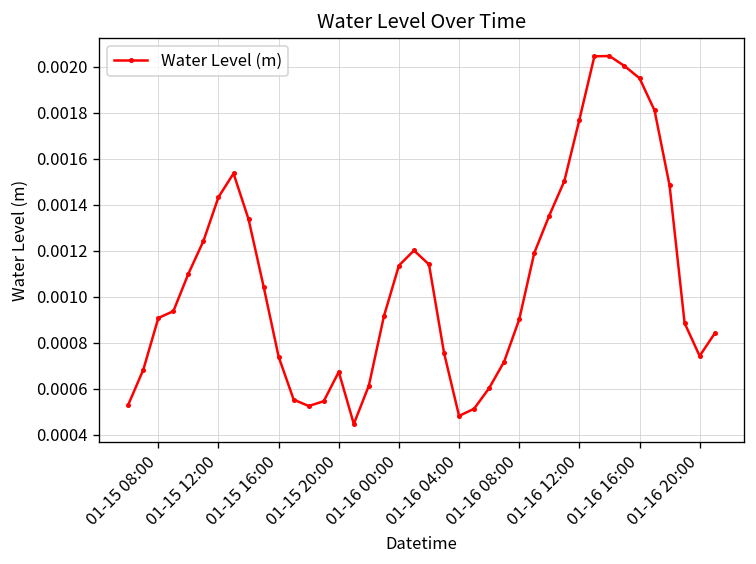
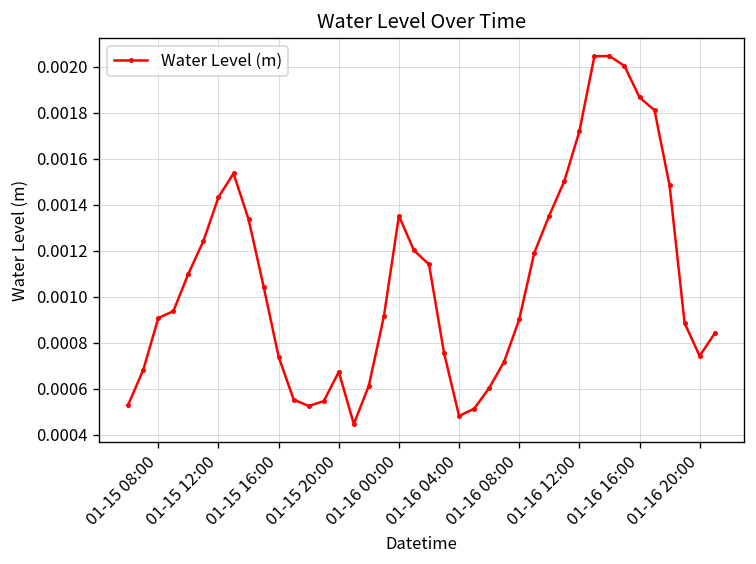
01-16 00:00: 0.00114 -> 0.00135
01-16 12:00: 0.00177 -> 0.00172
01-16 16:00: 0.00195 -> 0.00187
